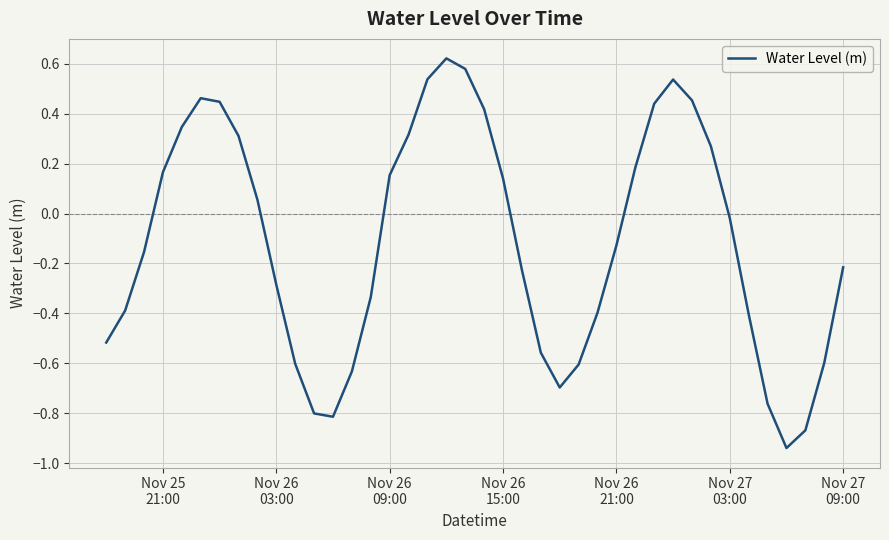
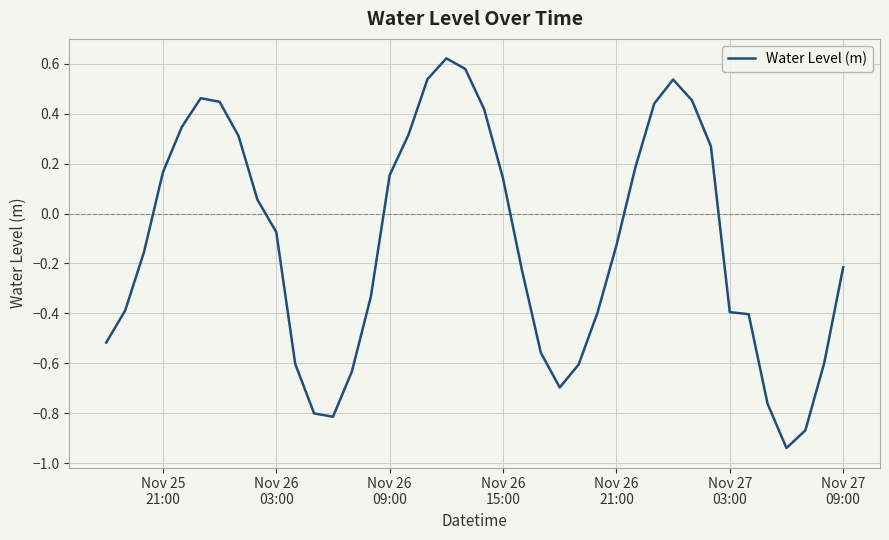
Nov 26 03:00: -0.29 -> -0.07
Nov 27 03:00: -0.02 -> -0.39
